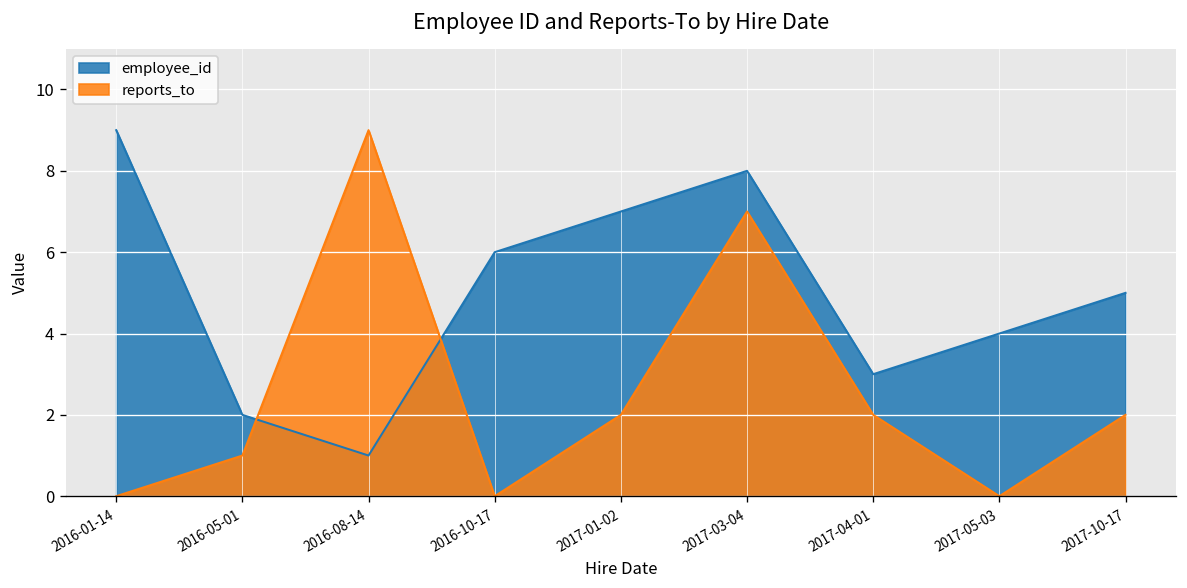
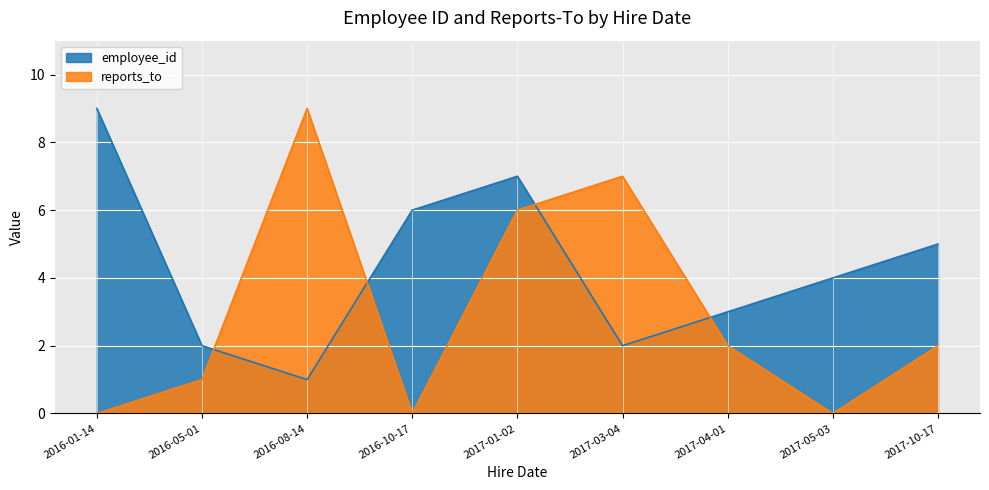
reports_to, 2017-01-02: 2 -> 6
employee_id, 2017-03-04: 8 -> 2
